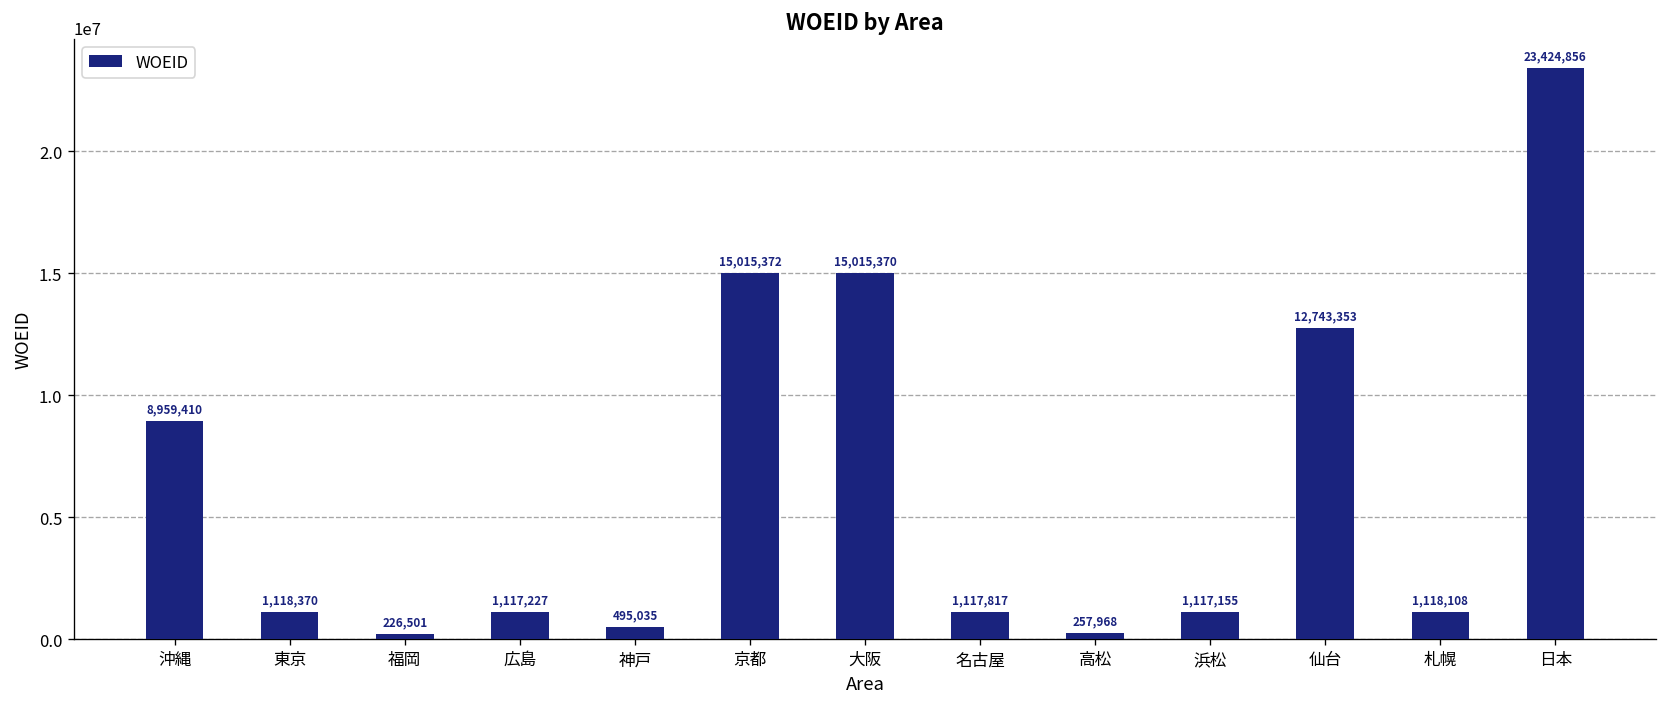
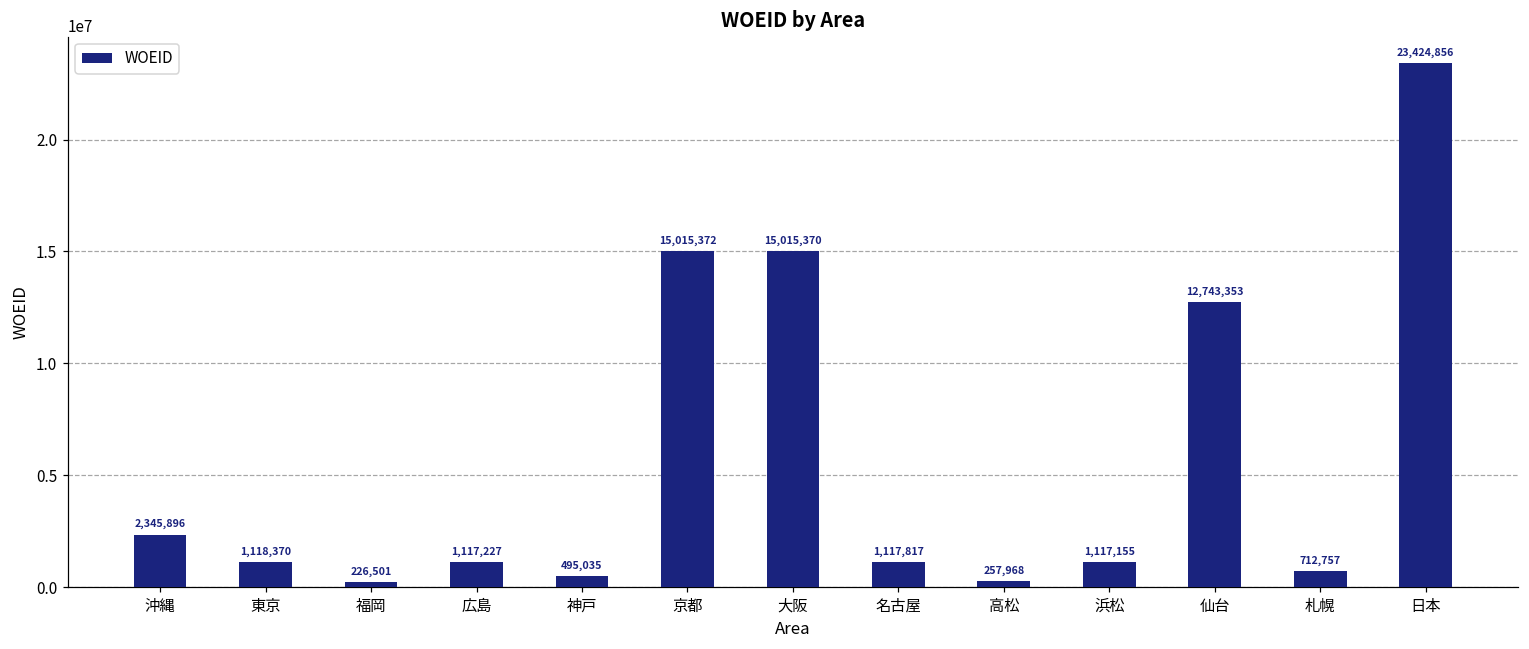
沖縄: 8,959,410 -> 2,345,896
札幌: 1,118,108 -> 712,757
